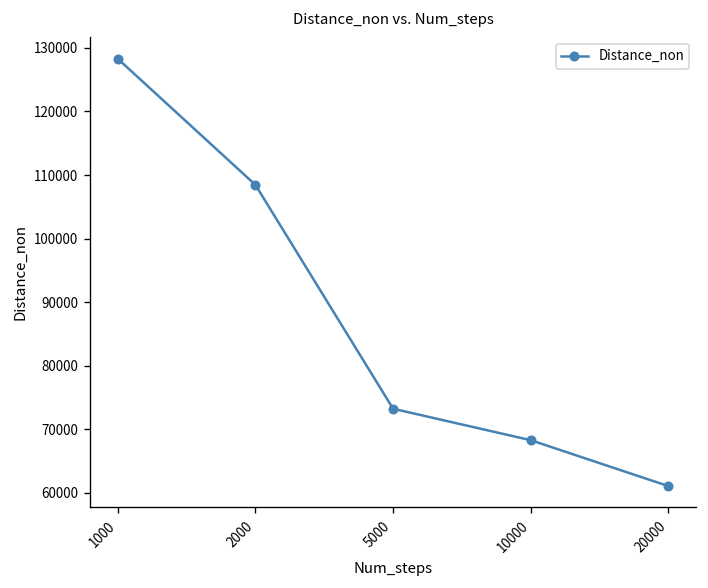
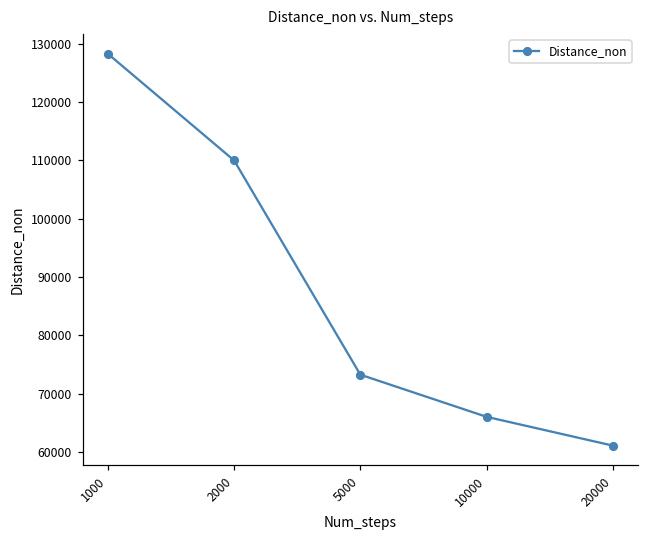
2000: 108000 -> 110000
10000: 68000 -> 66000
